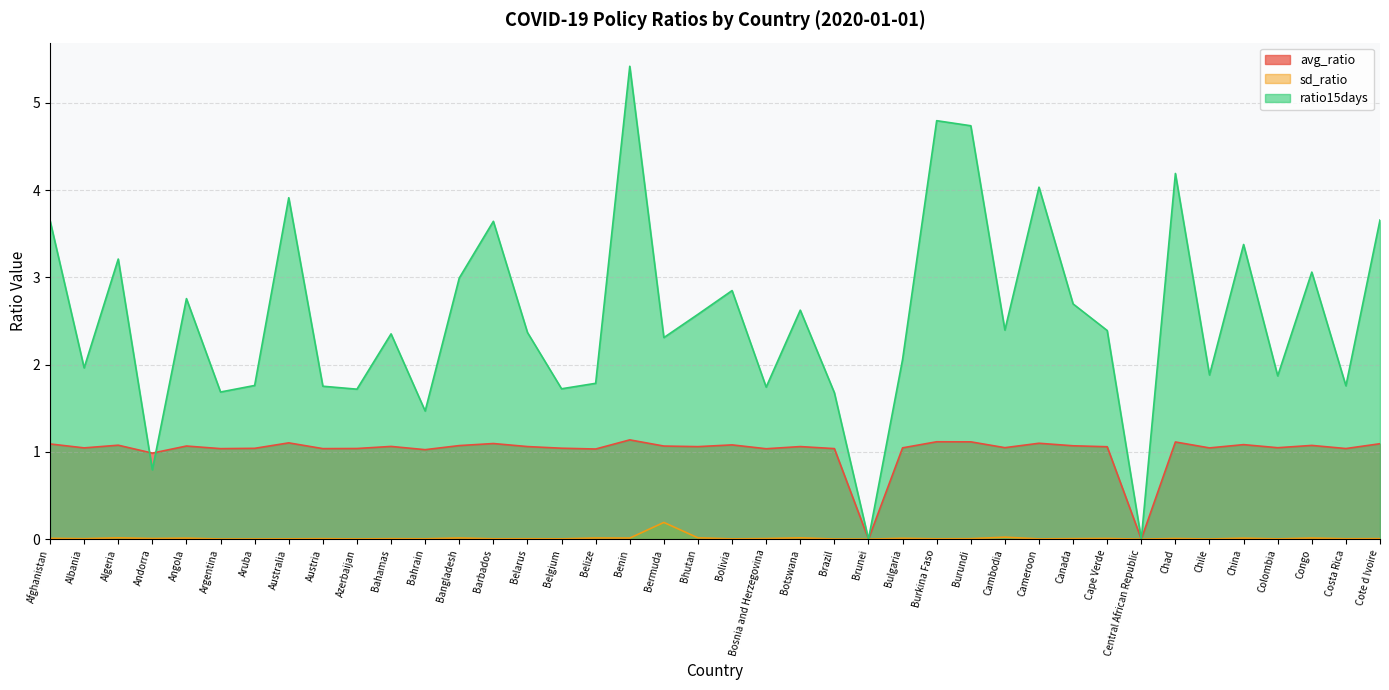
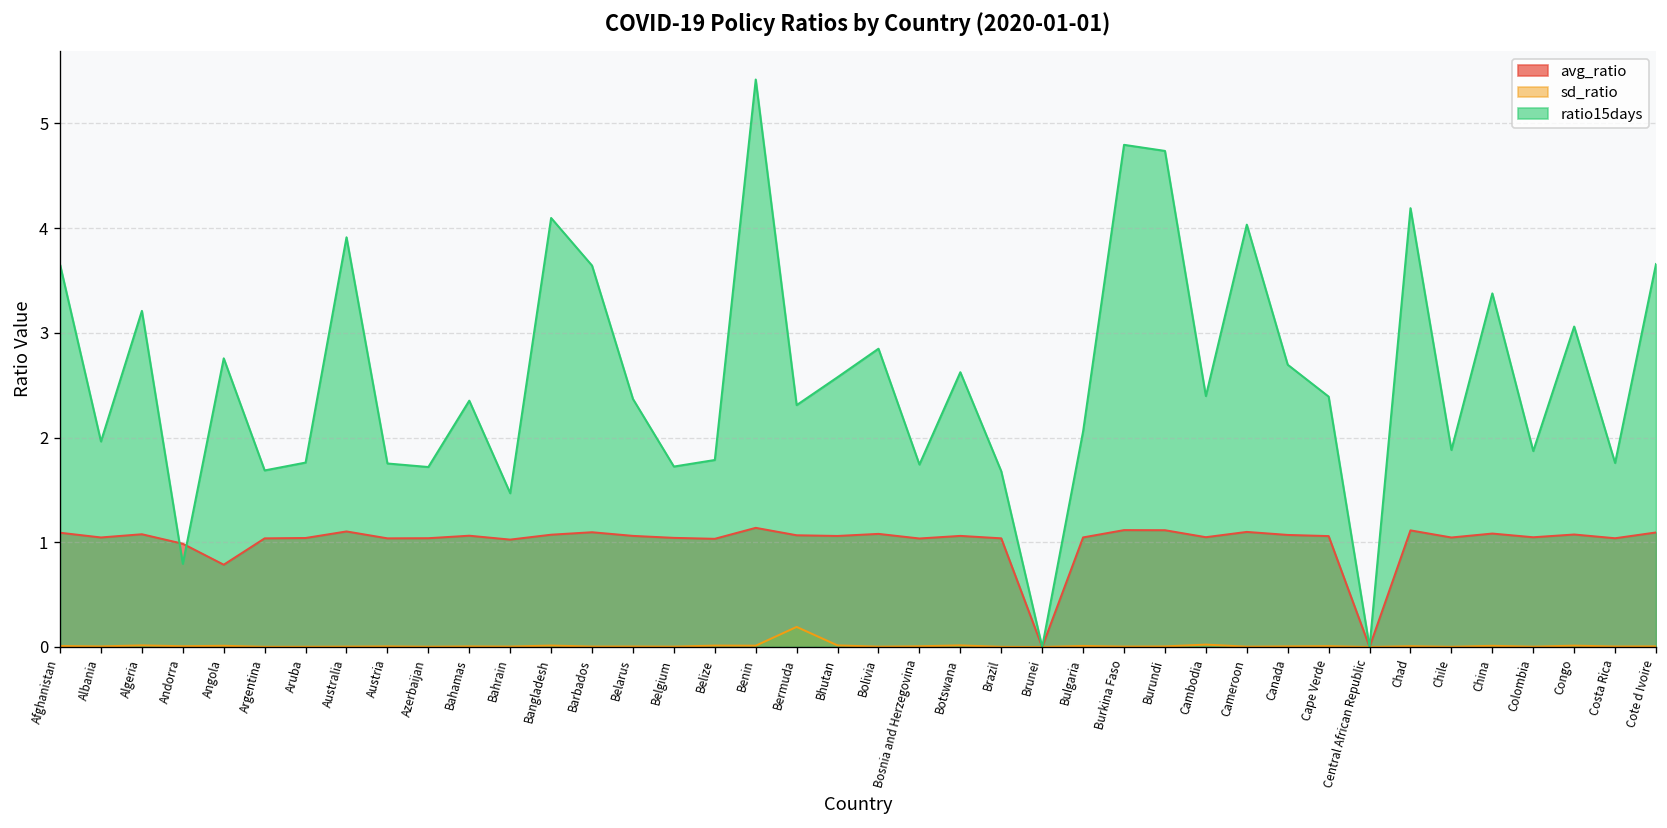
avg_ratio, Angola: 1.1 -> 0.8
ratio15days, Bangladesh: 3.0 -> 4.1
